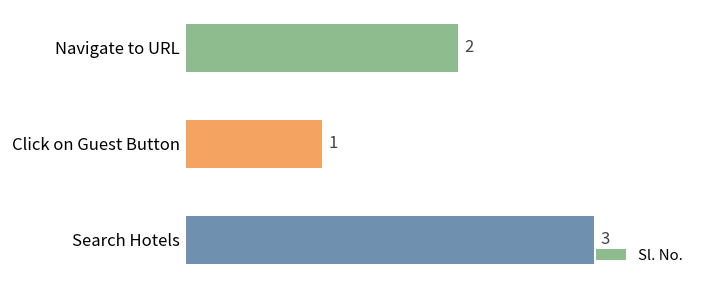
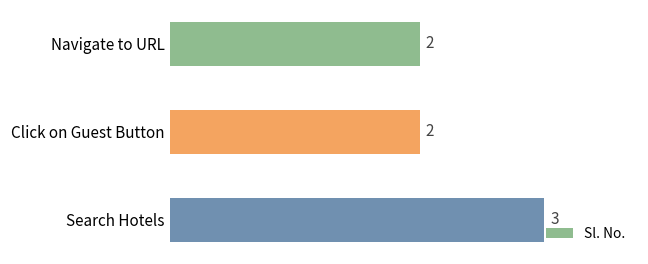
Click on Guest Button: 1 -> 2
